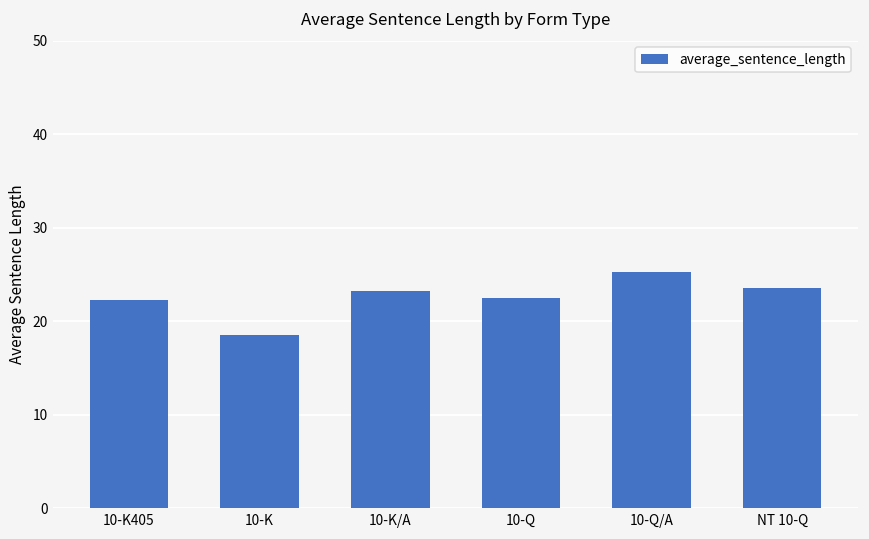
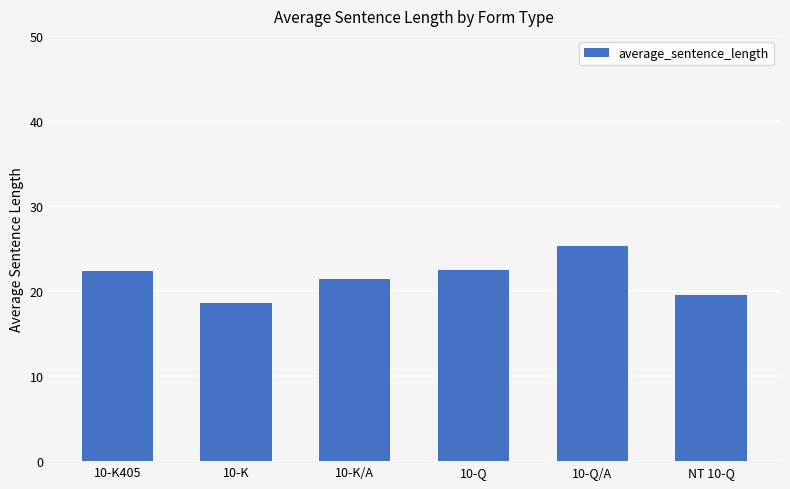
10-K/A: 23 -> 21
NT 10-Q: 24 -> 20
